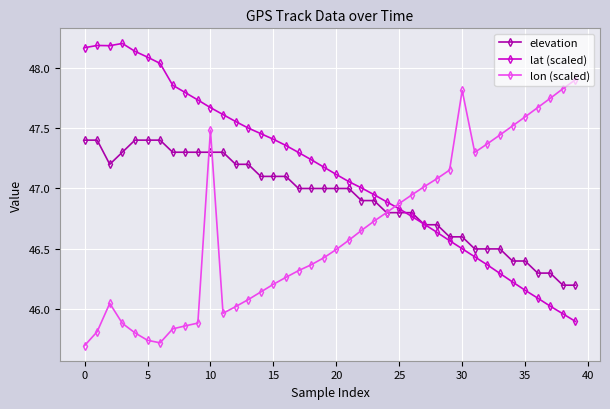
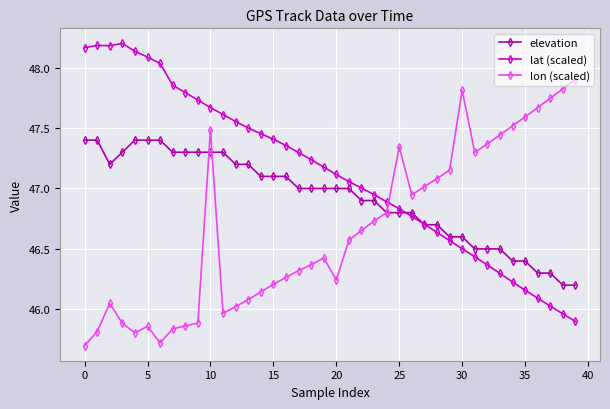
lon (scaled), 5: 45.74 -> 45.86
lon (scaled), 20: 46.50 -> 46.24
lon (scaled), 25: 46.88 -> 47.34
